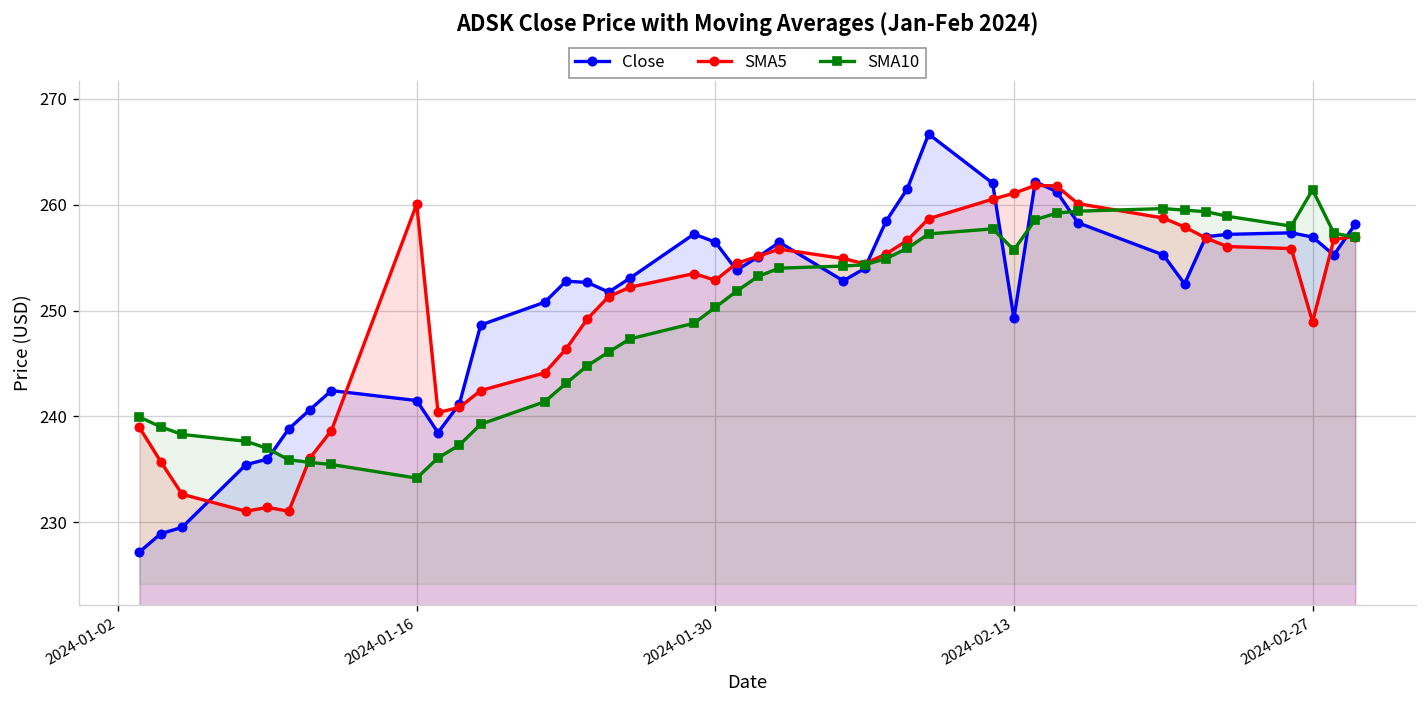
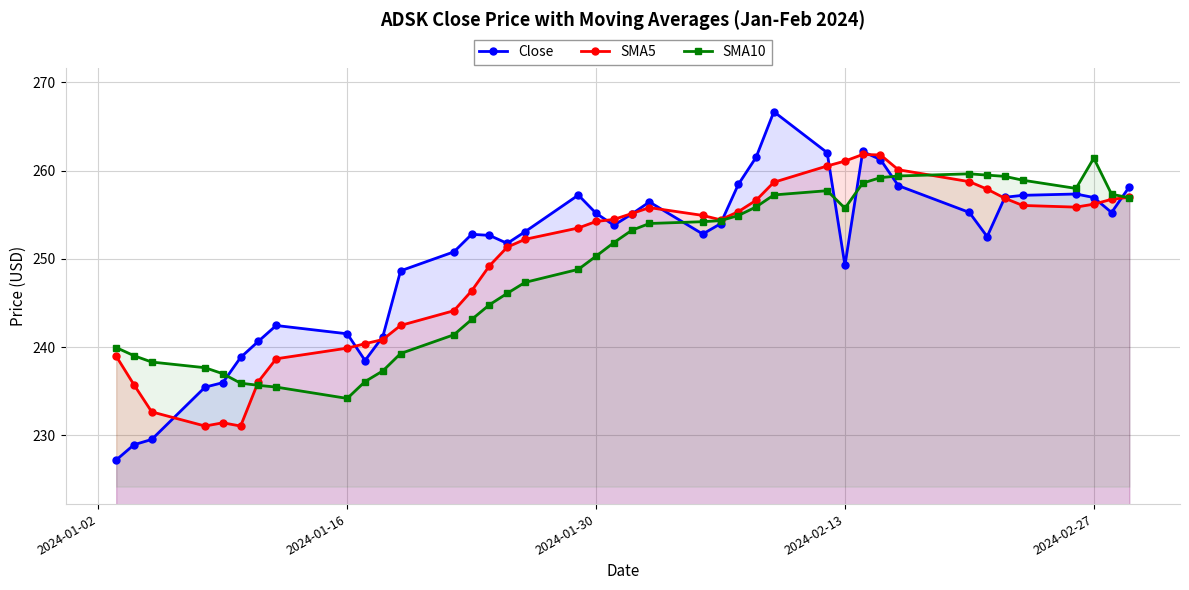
SMA5, 2024-01-16: 260 -> 240
Close, 2024-01-30: 256 -> 255
SMA5, 2024-01-30: 253 -> 254
SMA5, 2024-02-27: 249 -> 256
